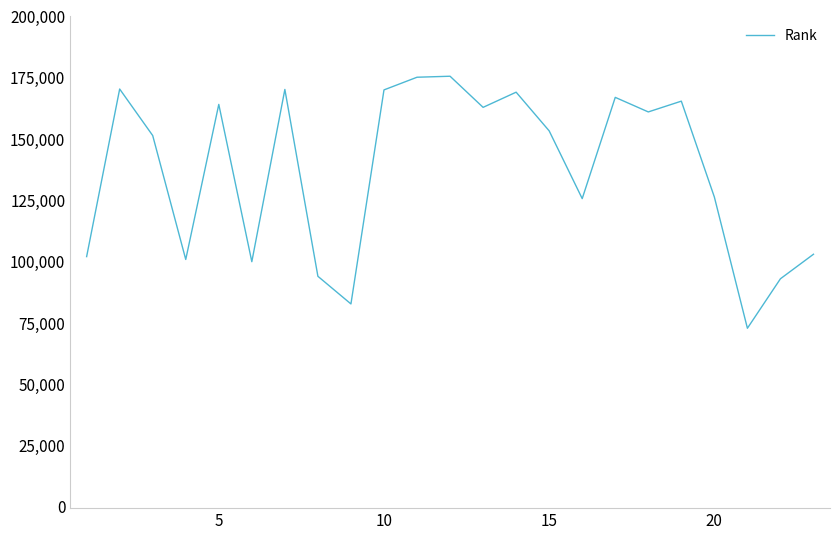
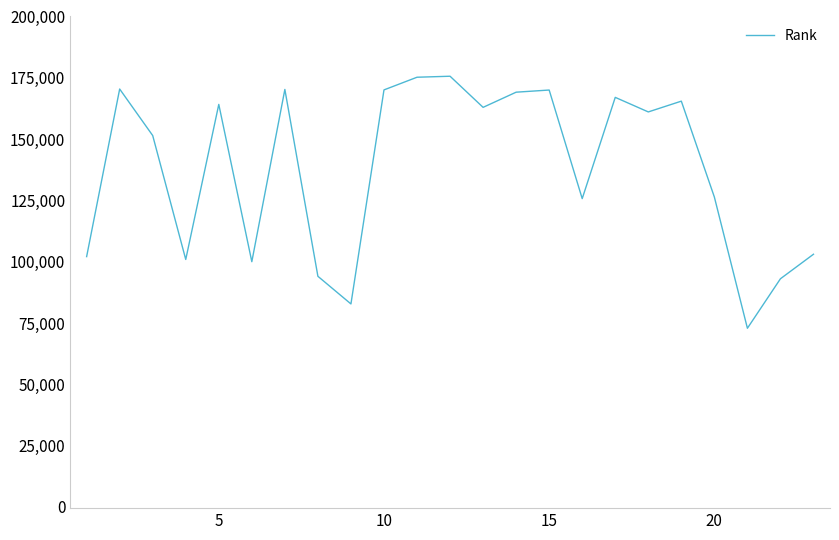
15: 153,000 -> 170,000
